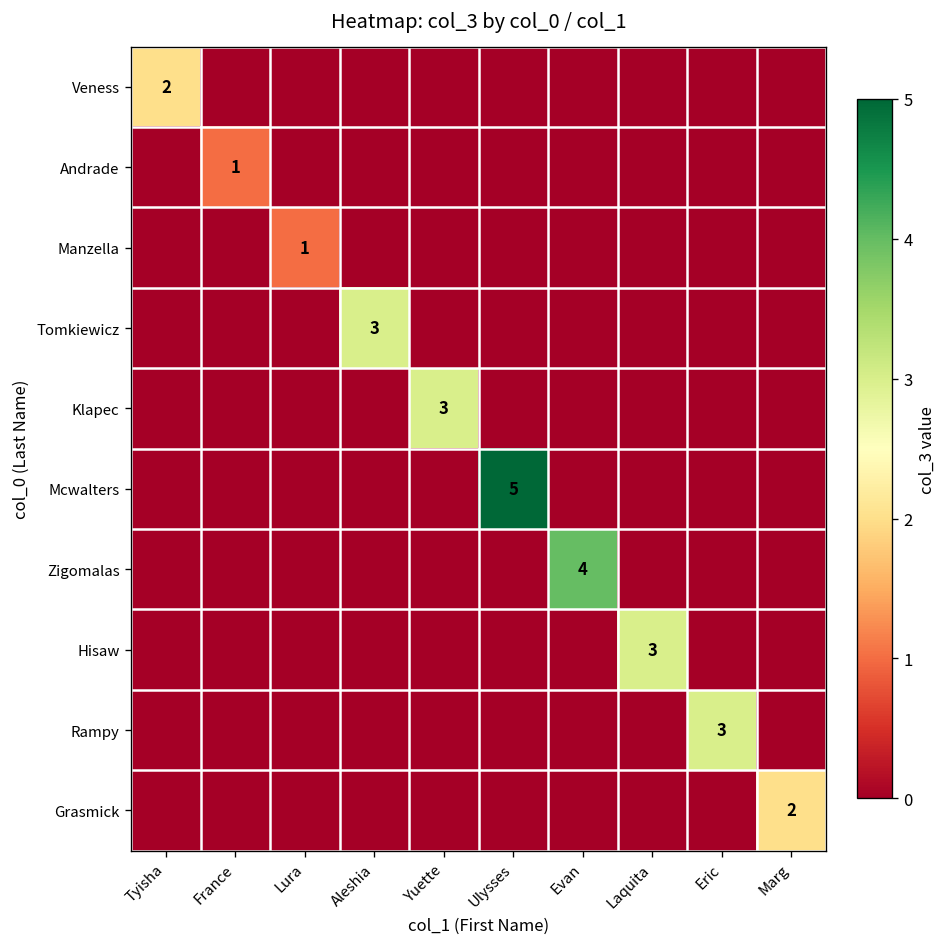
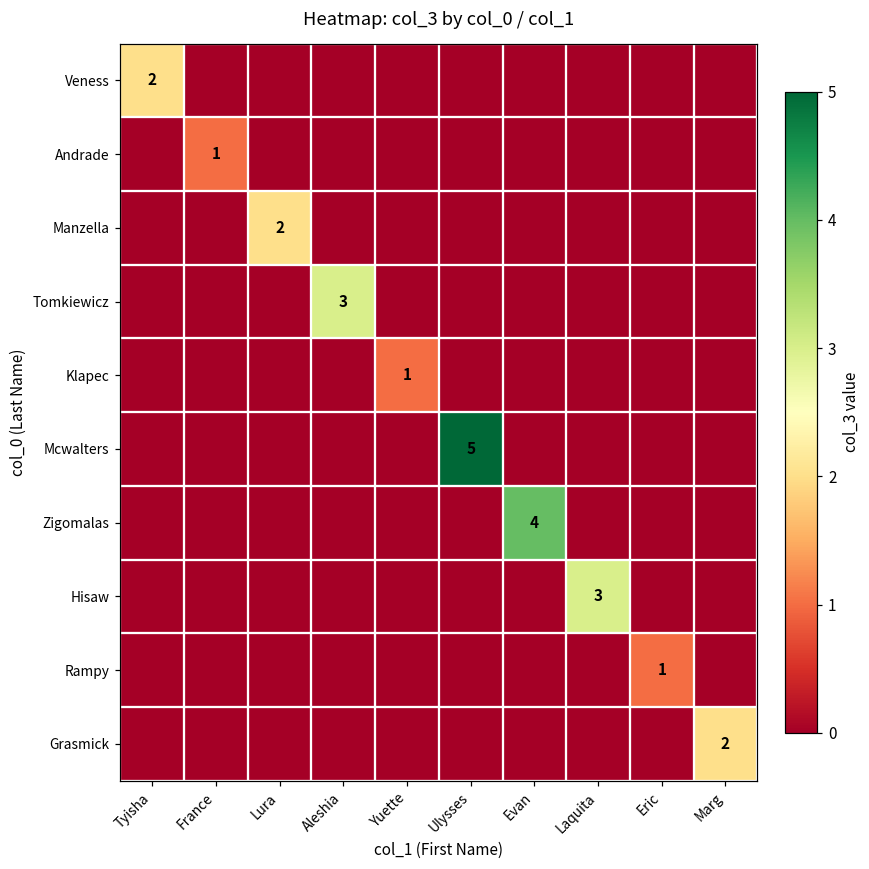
Manzella, Lura: 1 -> 2
Klapec, Yuette: 3 -> 1
Rampy, Eric: 3 -> 1
